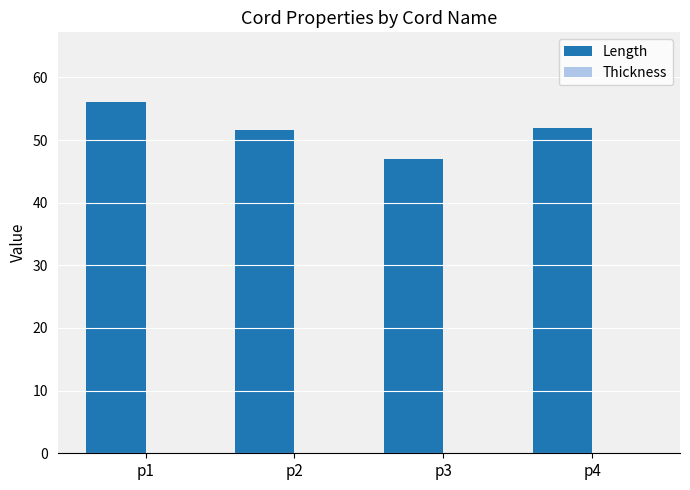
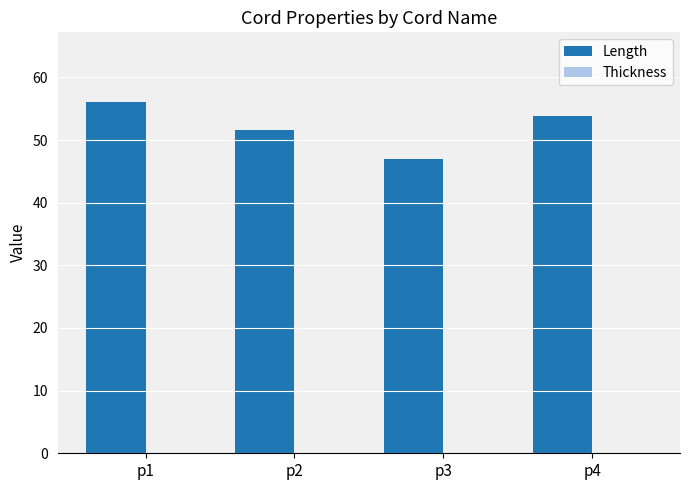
Length, p4: 52 -> 54
